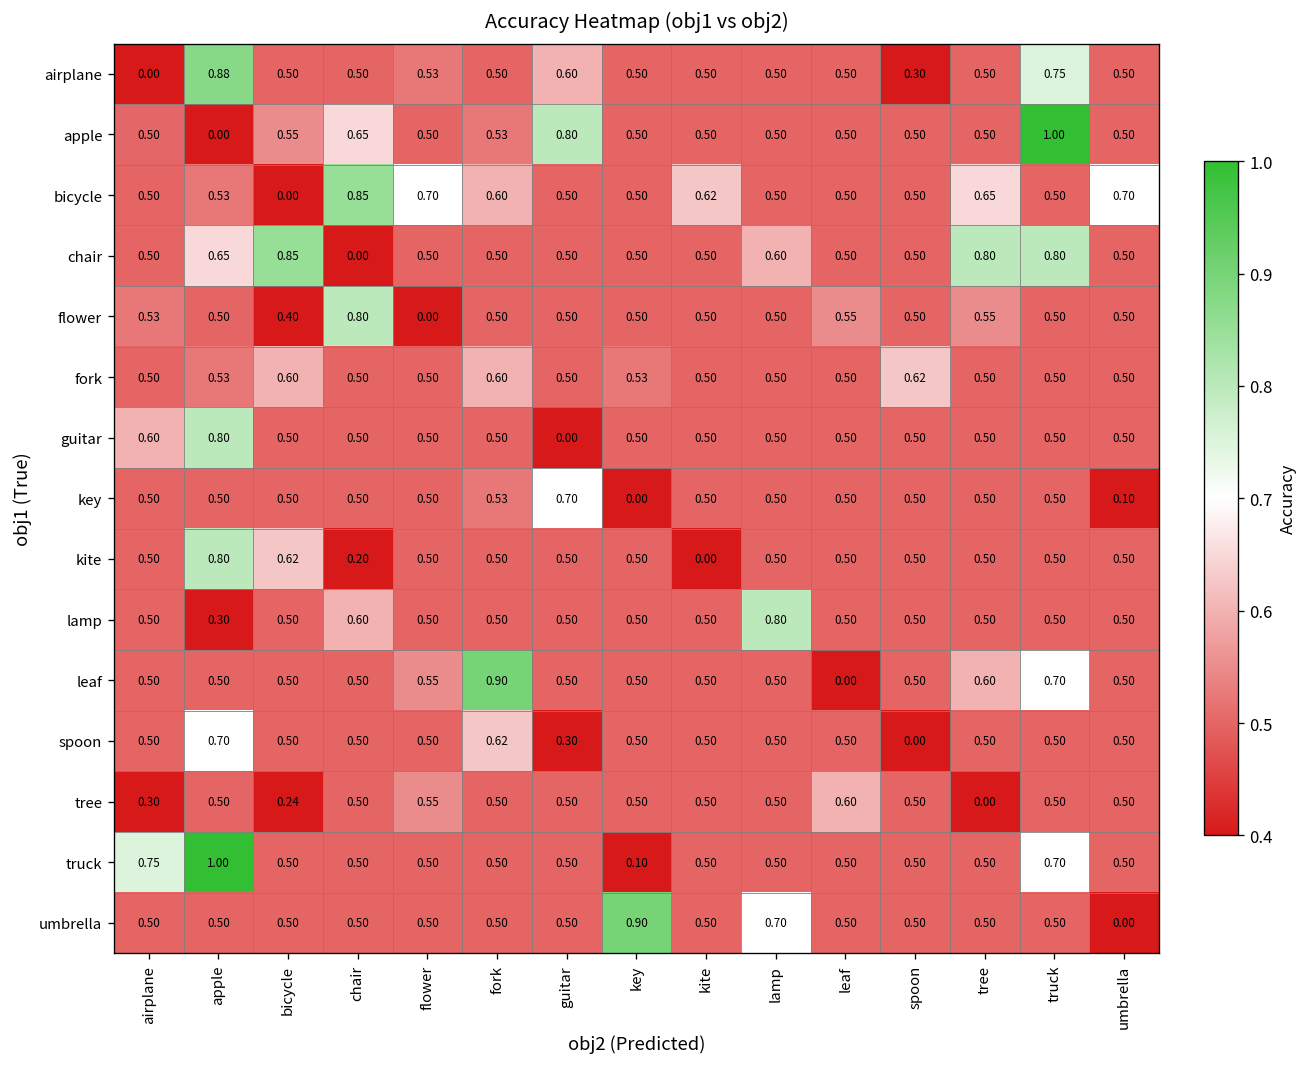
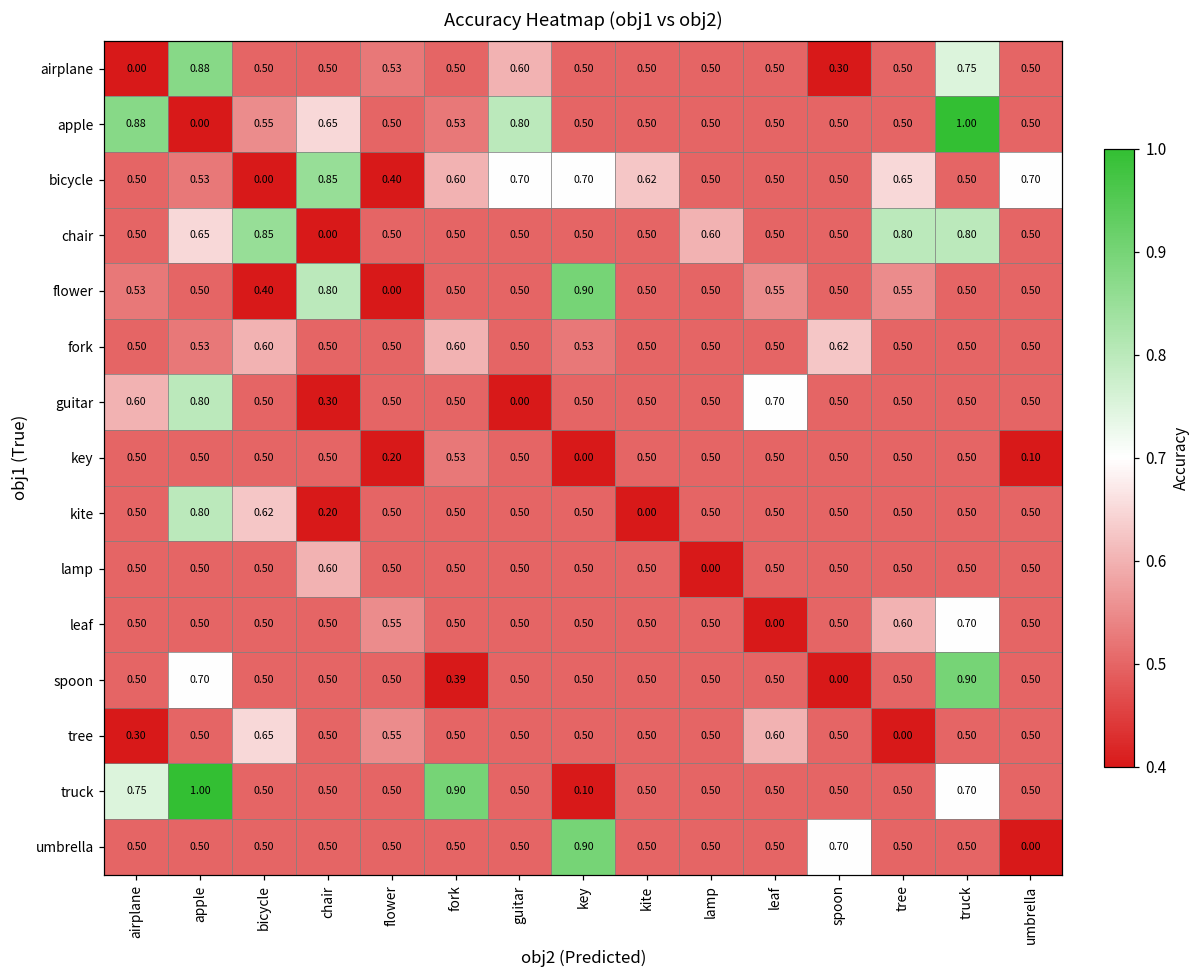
apple, airplane: 0.50 -> 0.88
bicycle, flower: 0.70 -> 0.40
bicycle, guitar: 0.50 -> 0.70
bicycle, key: 0.50 -> 0.70
flower, key: 0.50 -> 0.90
guitar, chair: 0.50 -> 0.30
guitar, leaf: 0.50 -> 0.70
key, flower: 0.50 -> 0.20
key, guitar: 0.70 -> 0.50
lamp, apple: 0.30 -> 0.50
lamp, lamp: 0.80 -> 0.00
leaf, fork: 0.90 -> 0.50
spoon, fork: 0.62 -> 0.39
spoon, guitar: 0.30 -> 0.50
spoon, truck: 0.50 -> 0.90
tree, bicycle: 0.24 -> 0.65
truck, fork: 0.50 -> 0.90
umbrella, lamp: 0.70 -> 0.50
umbrella, spoon: 0.50 -> 0.70
